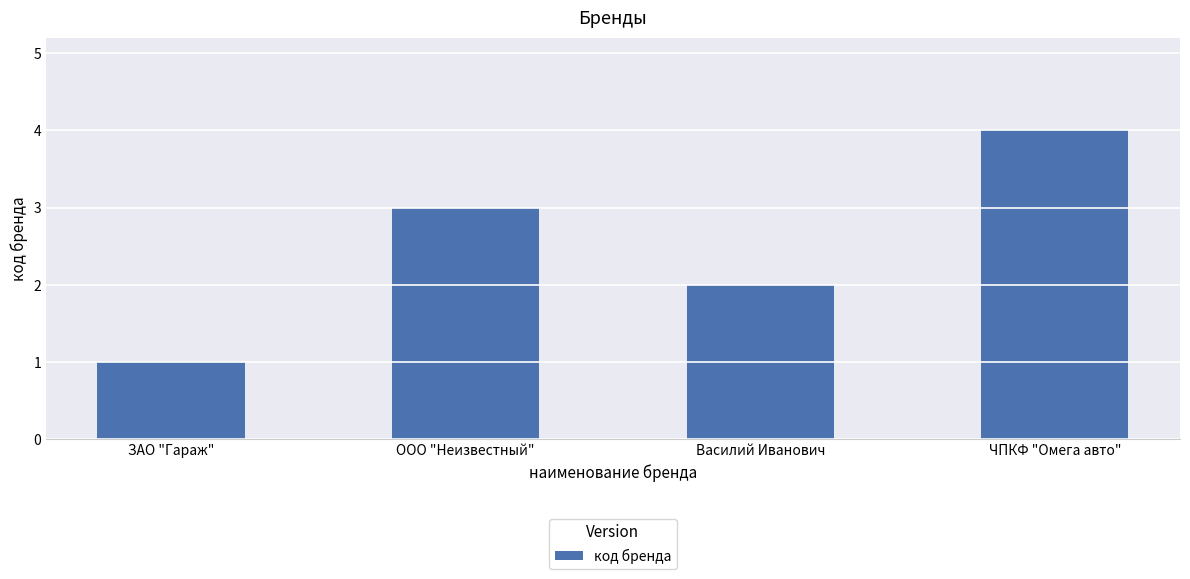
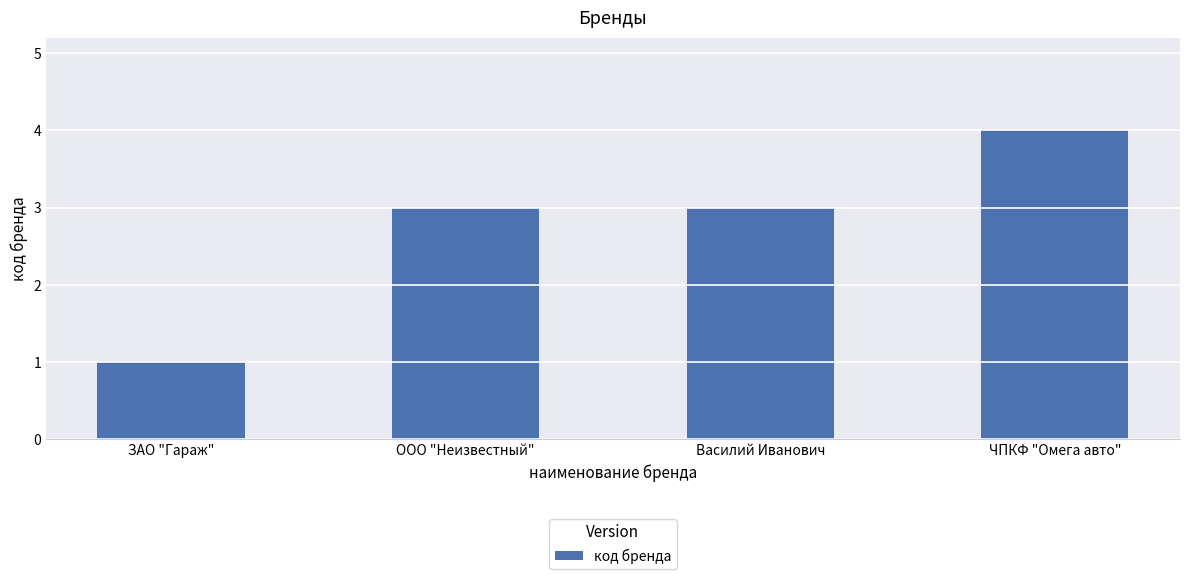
Василий Иванович: 2 -> 3
